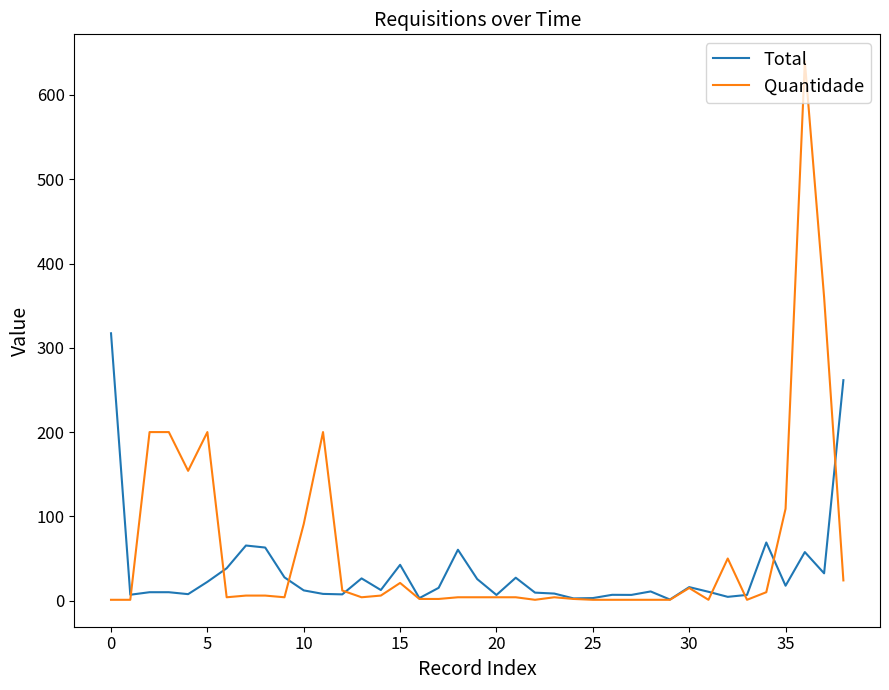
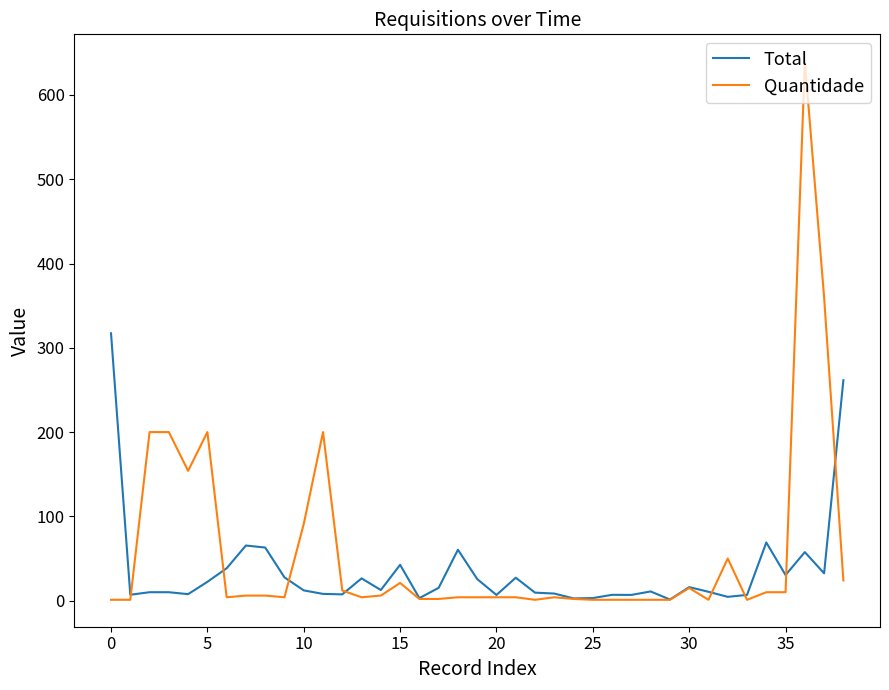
Total, 35: 20 -> 30
Quantidade, 35: 110 -> 10
